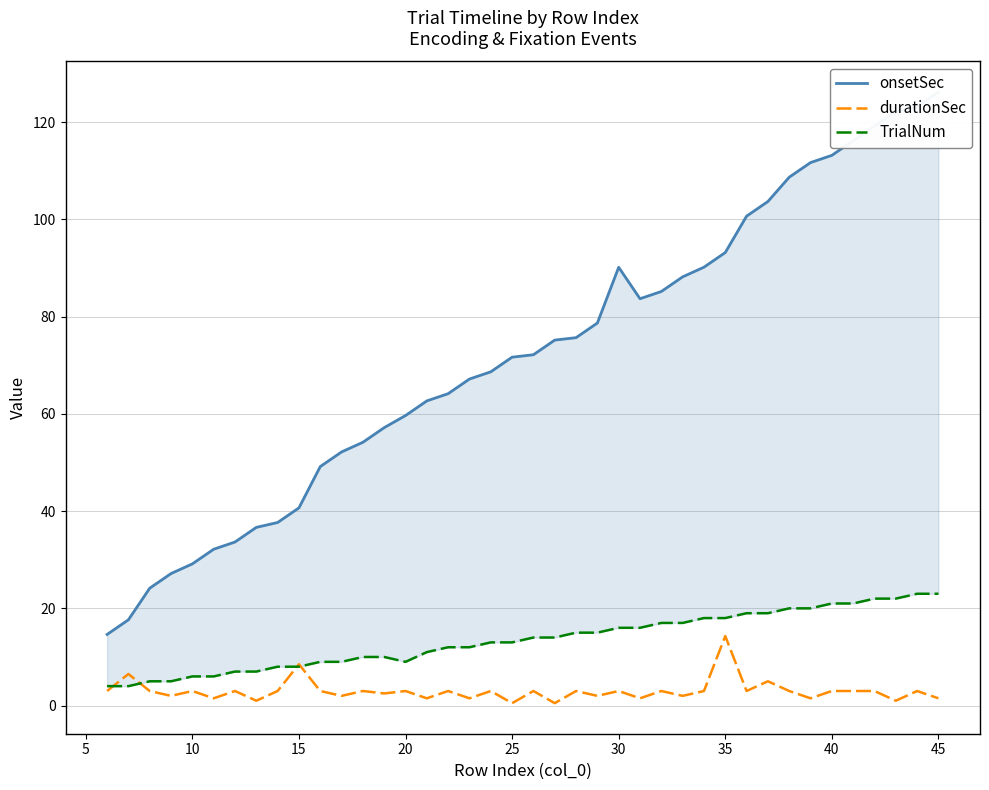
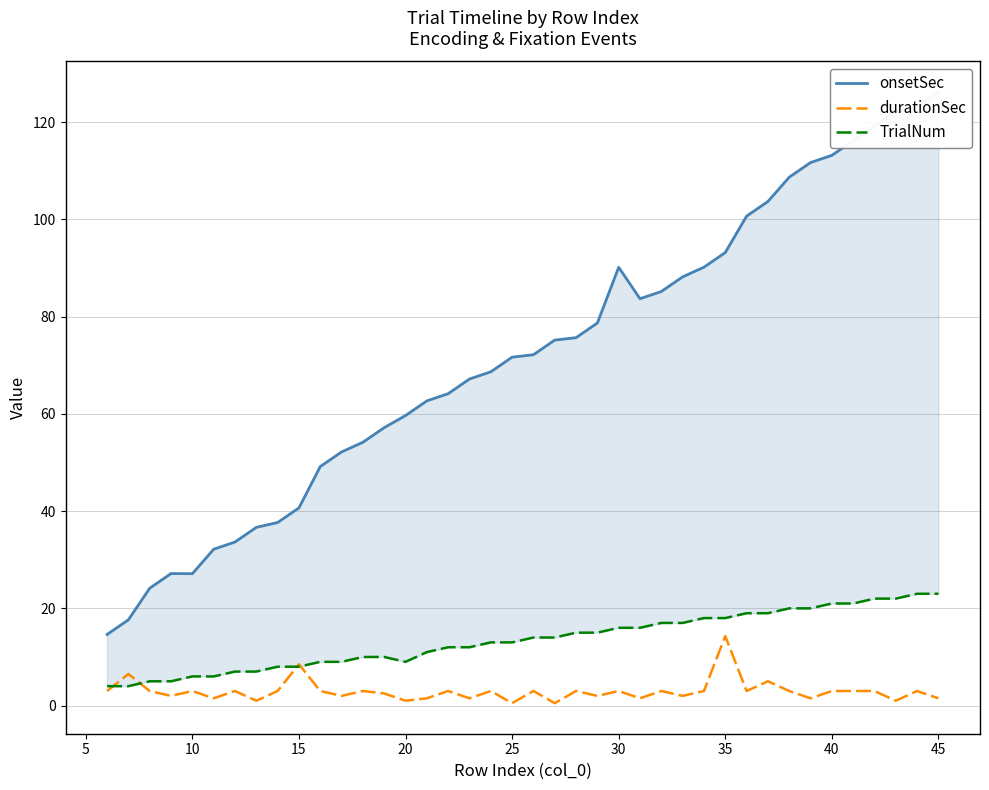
onsetSec, 10: 29 -> 27
durationSec, 20: 3 -> 1
